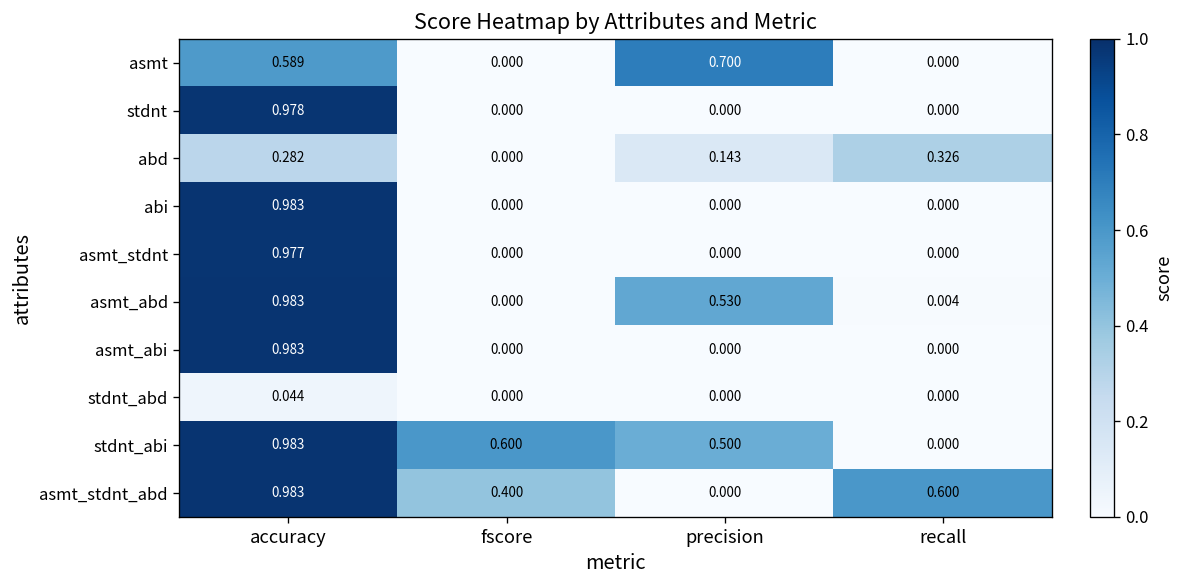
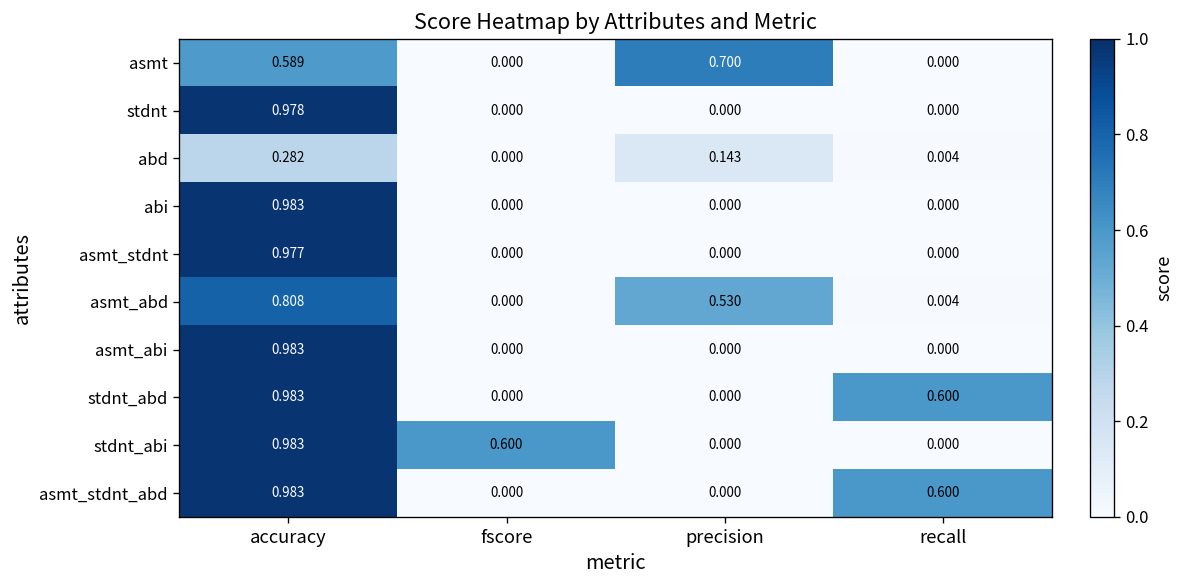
abd, recall: 0.326 -> 0.004
asmt_abd, accuracy: 0.983 -> 0.808
stdnt_abd, accuracy: 0.044 -> 0.983
stdnt_abd, recall: 0.000 -> 0.600
stdnt_abi, precision: 0.500 -> 0.000
asmt_stdnt_abd, fscore: 0.400 -> 0.000
